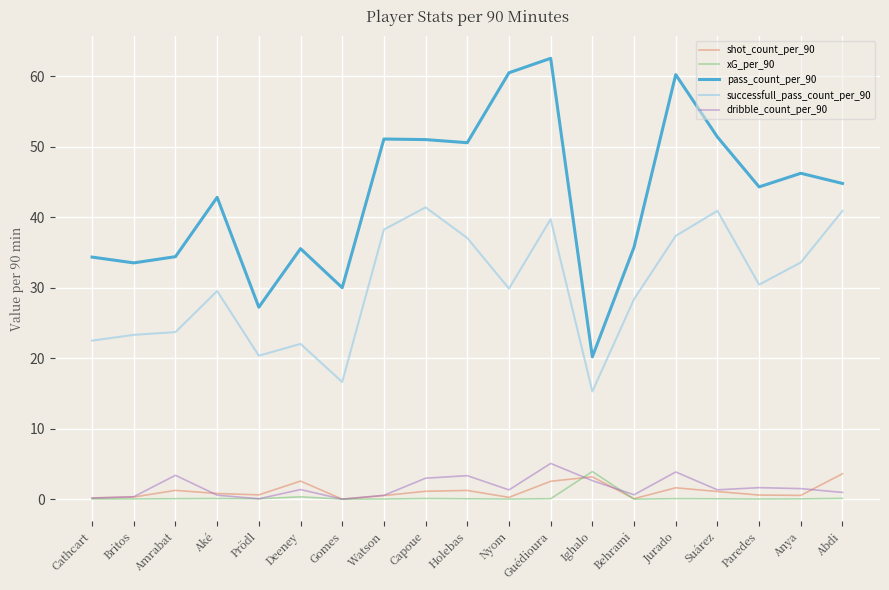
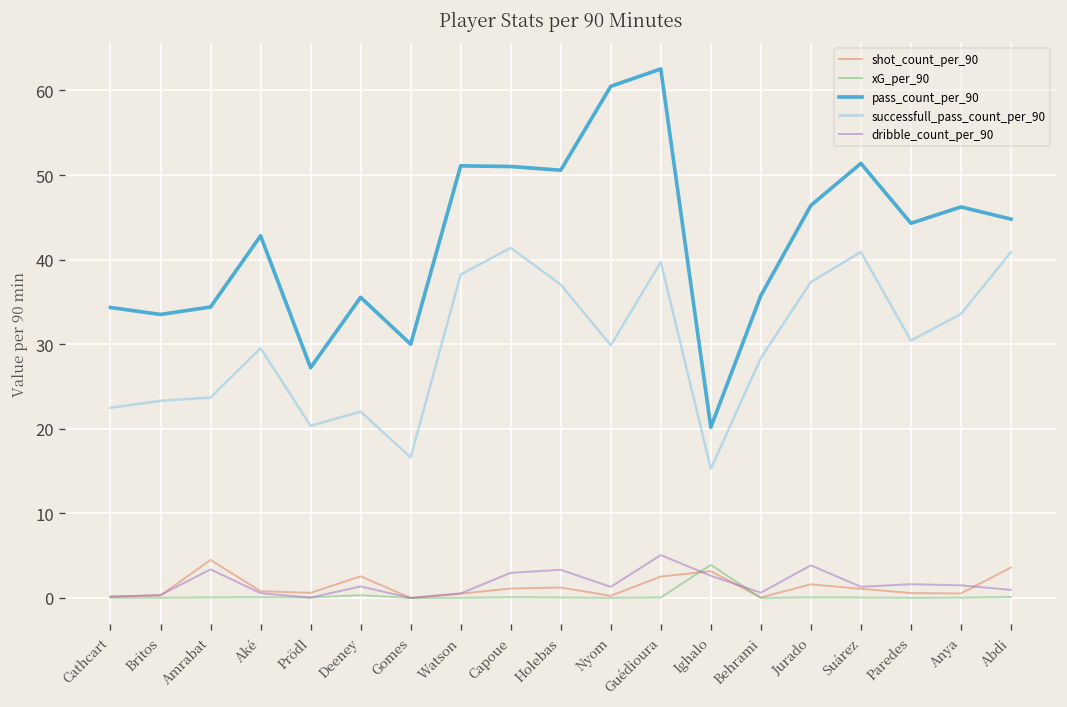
shot_count_per_90, Amrabat: 1 -> 4
pass_count_per_90, Jurado: 60 -> 46
